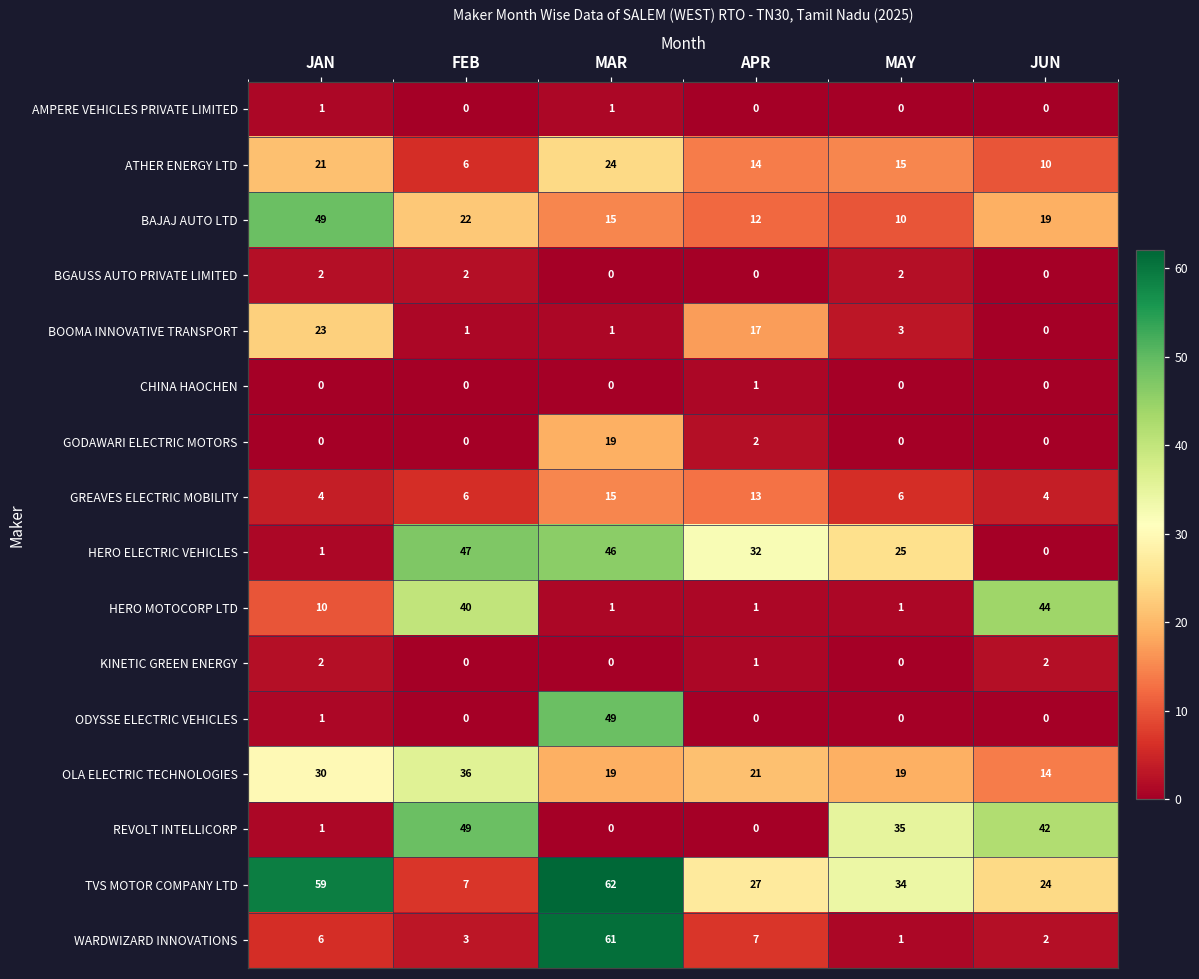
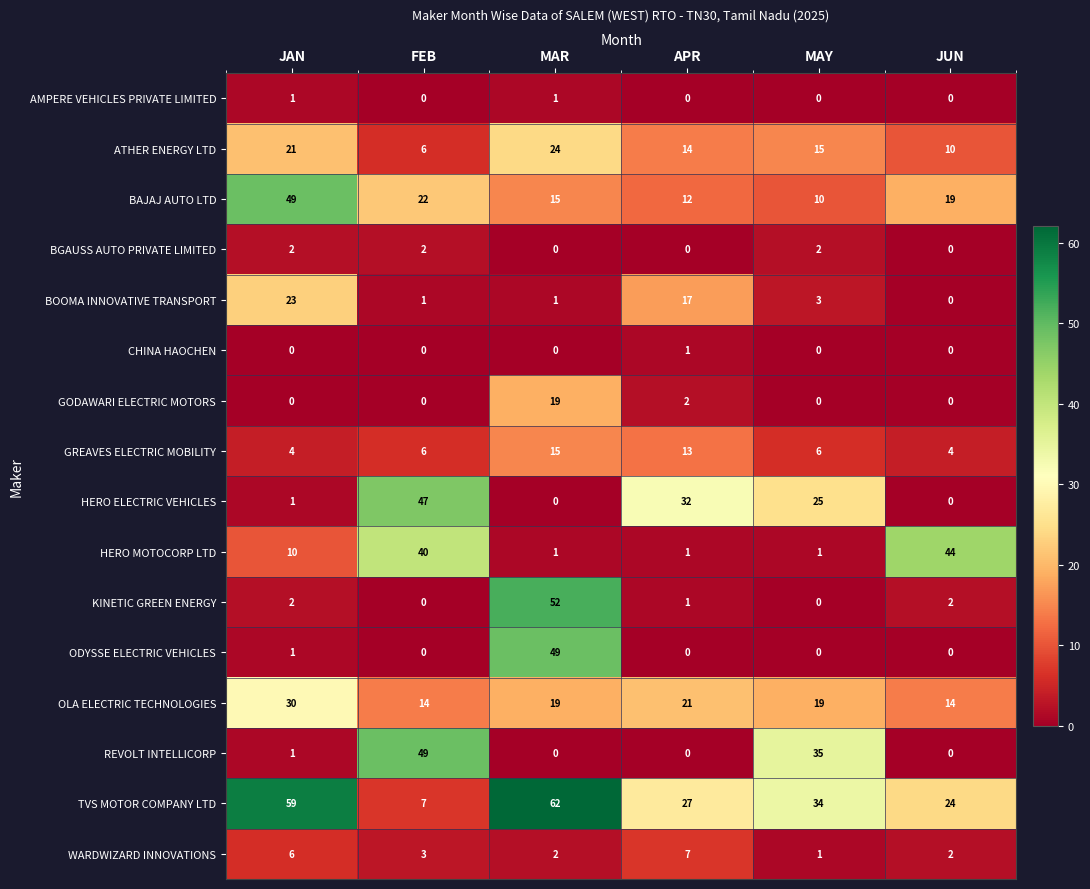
HERO ELECTRIC VEHICLES, MAR: 46 -> 0
KINETIC GREEN ENERGY, MAR: 0 -> 52
OLA ELECTRIC TECHNOLOGIES, FEB: 36 -> 14
REVOLT INTELLICORP, JUN: 42 -> 0
WARDWIZARD INNOVATIONS, MAR: 61 -> 2
